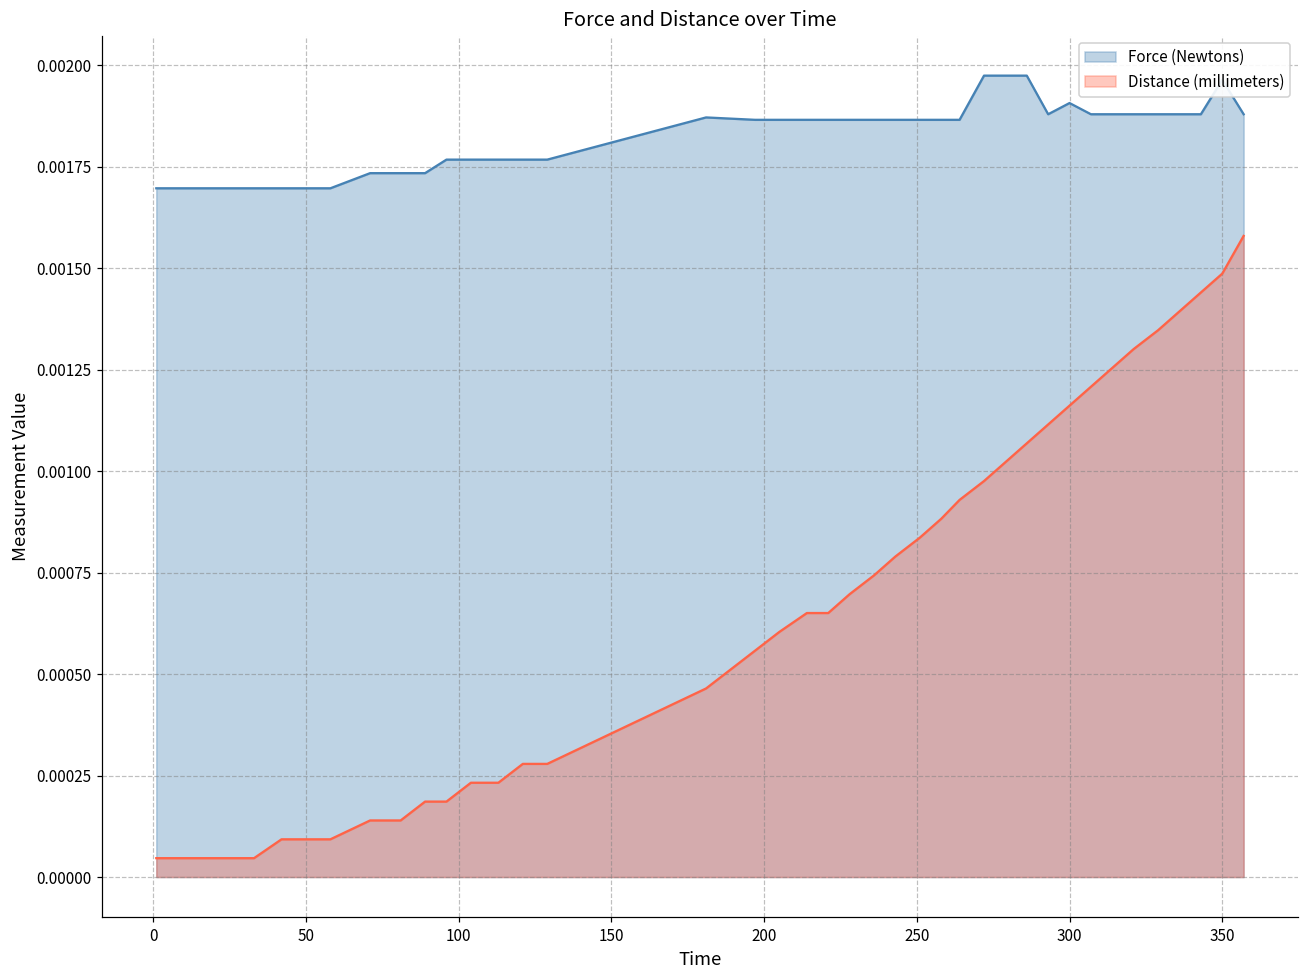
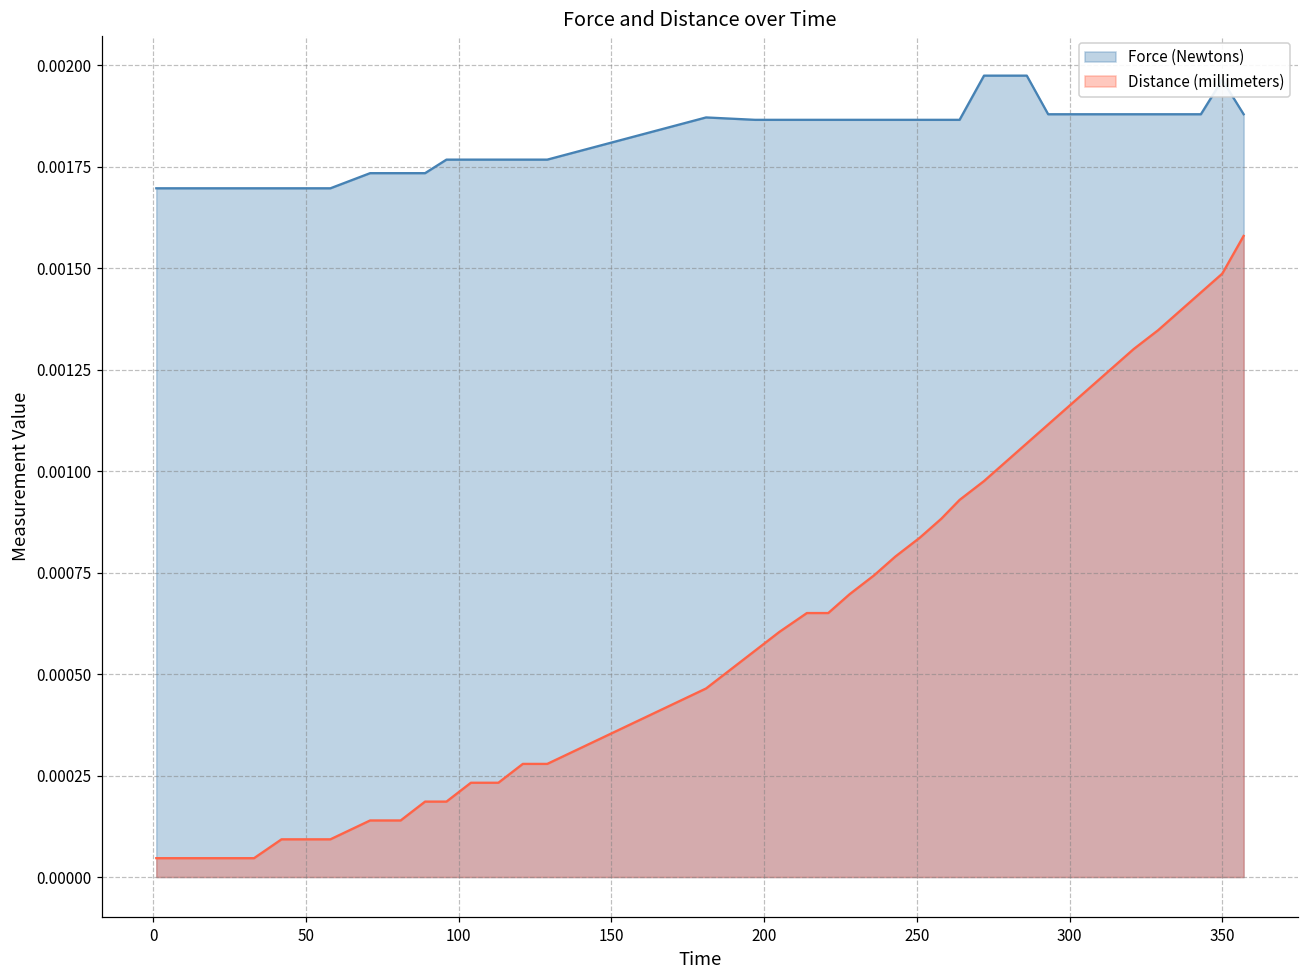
Force (Newtons), 300: 0.00191 -> 0.00188
